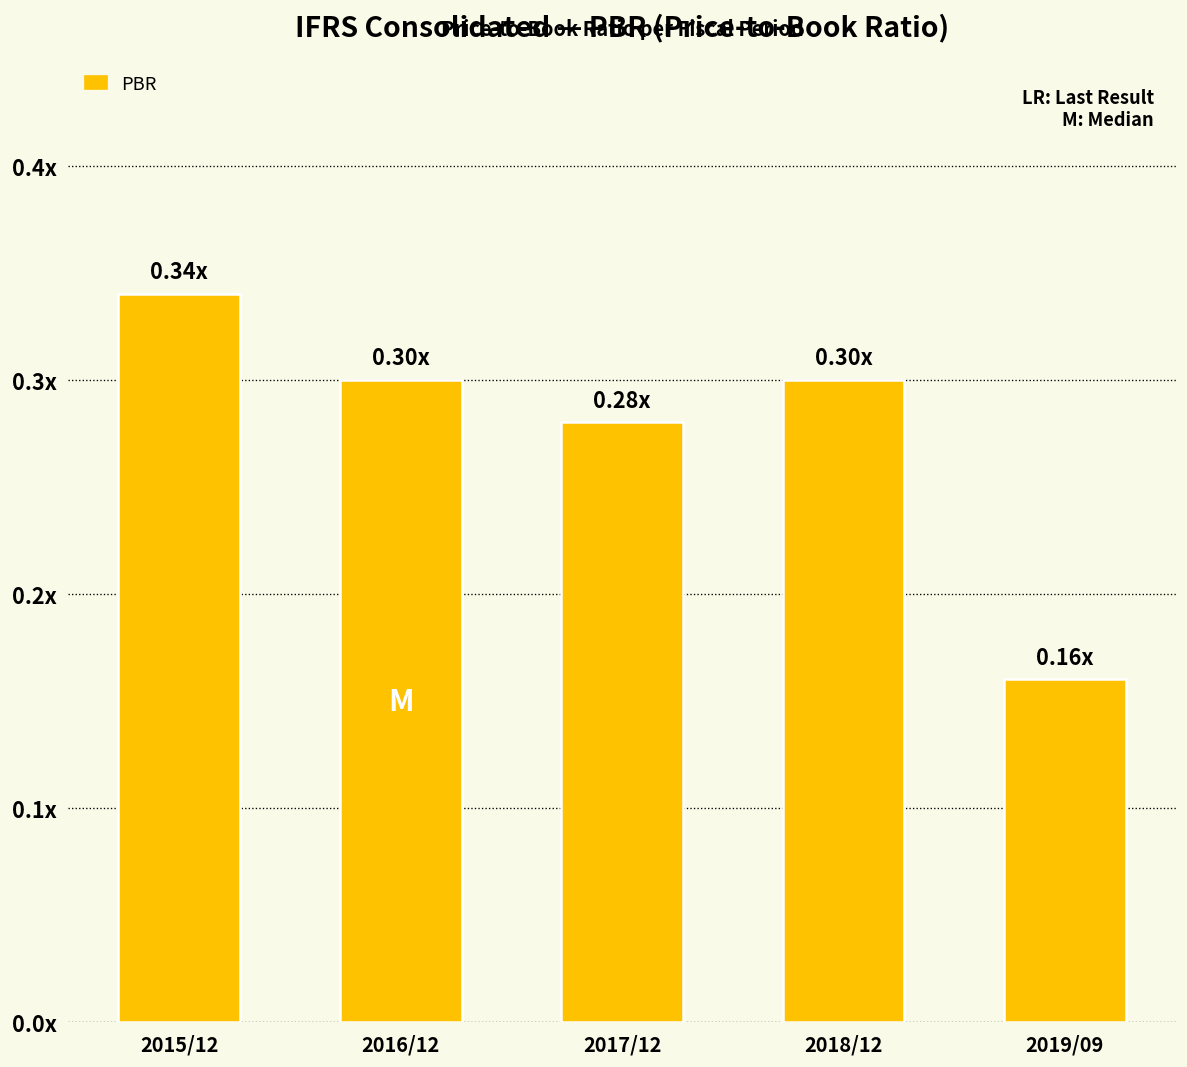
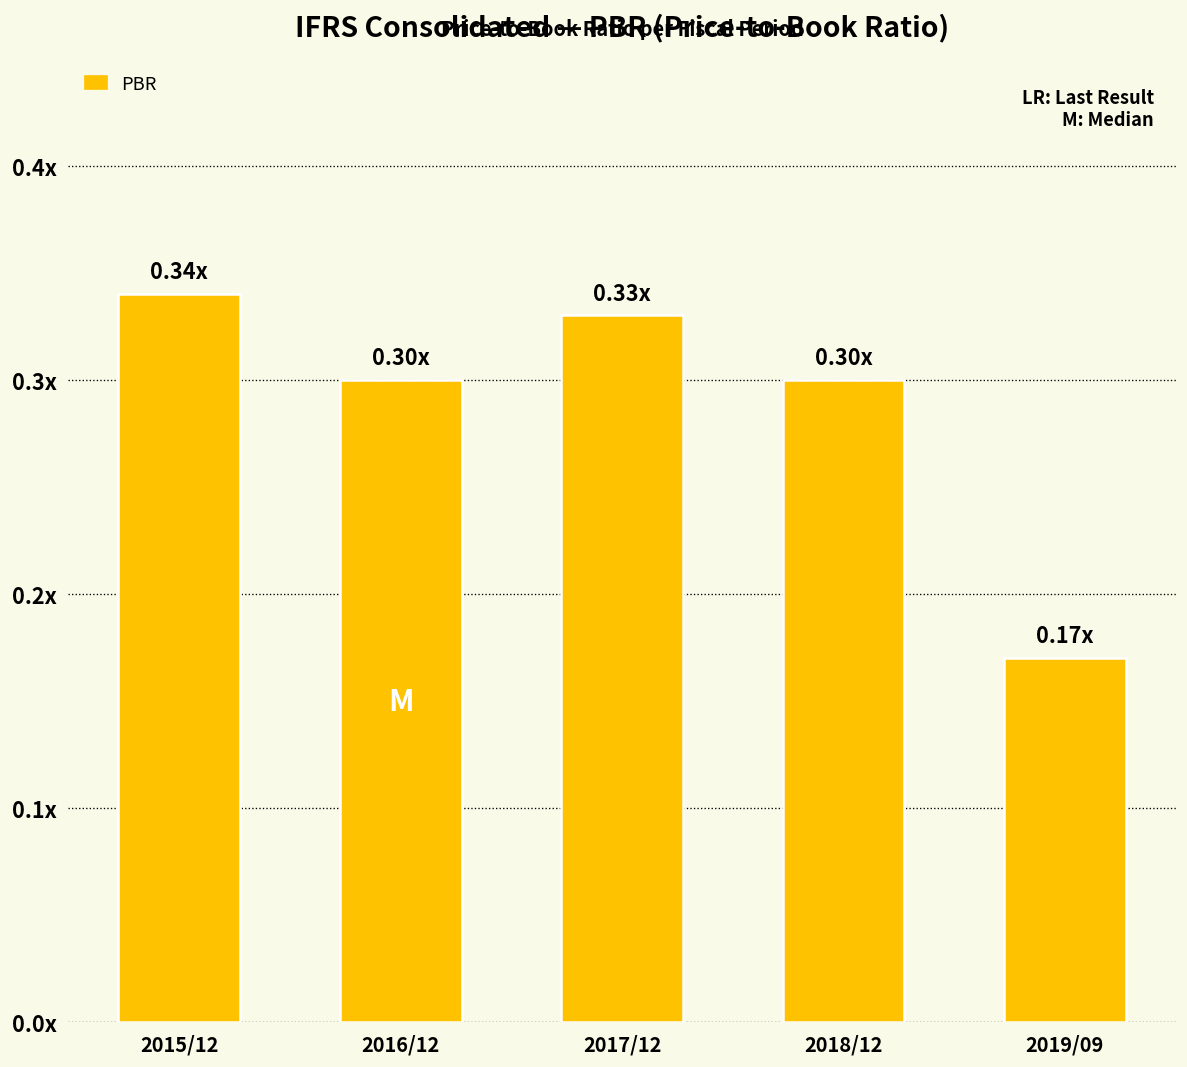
2017/12: 0.28x -> 0.33x
2019/09: 0.16x -> 0.17x
